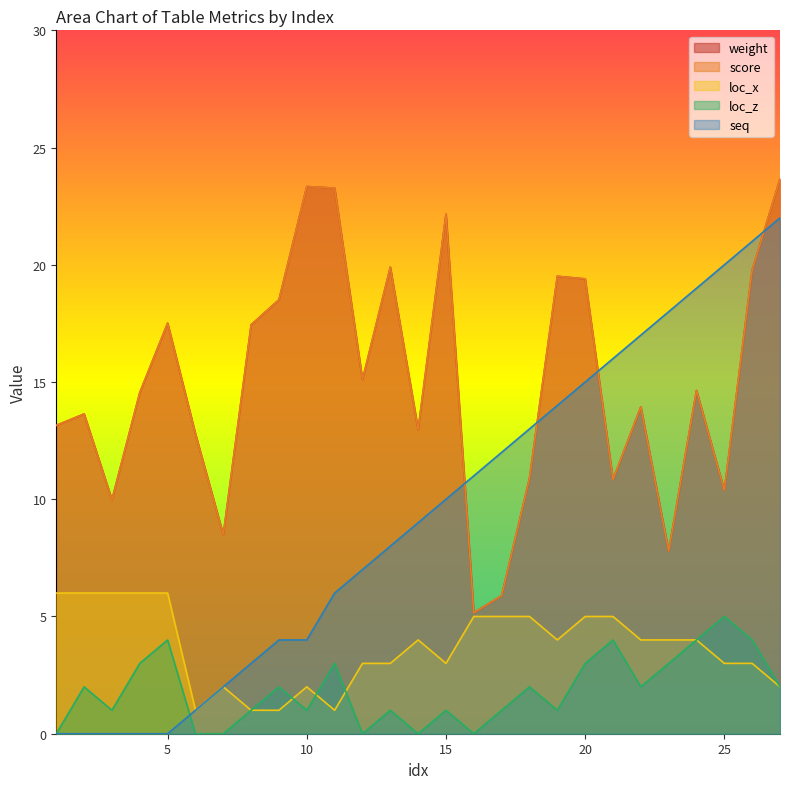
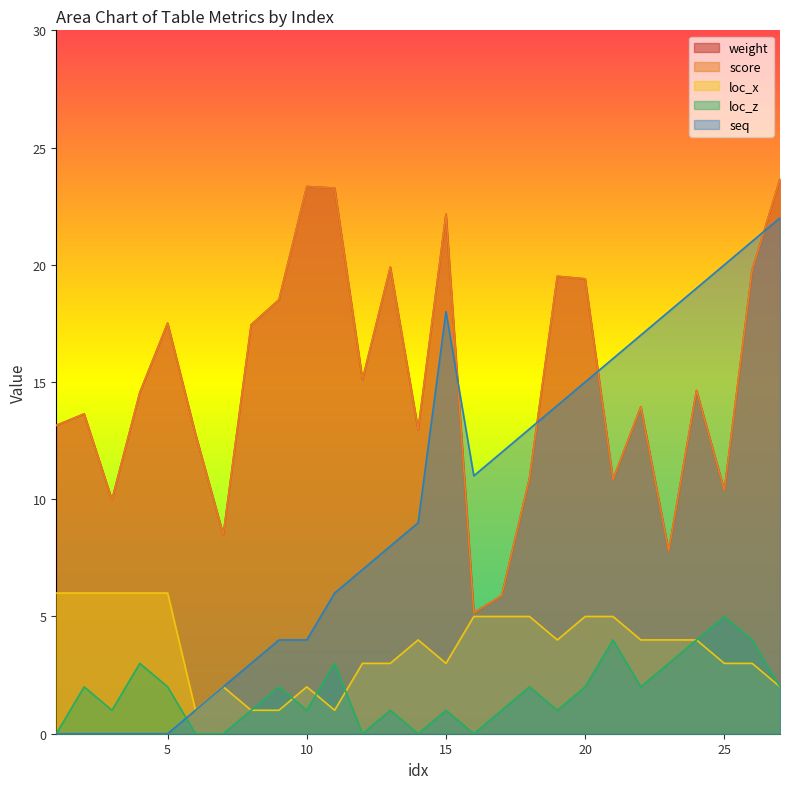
loc_z, 5: 4 -> 2
seq, 15: 10 -> 18
loc_z, 20: 3 -> 2
